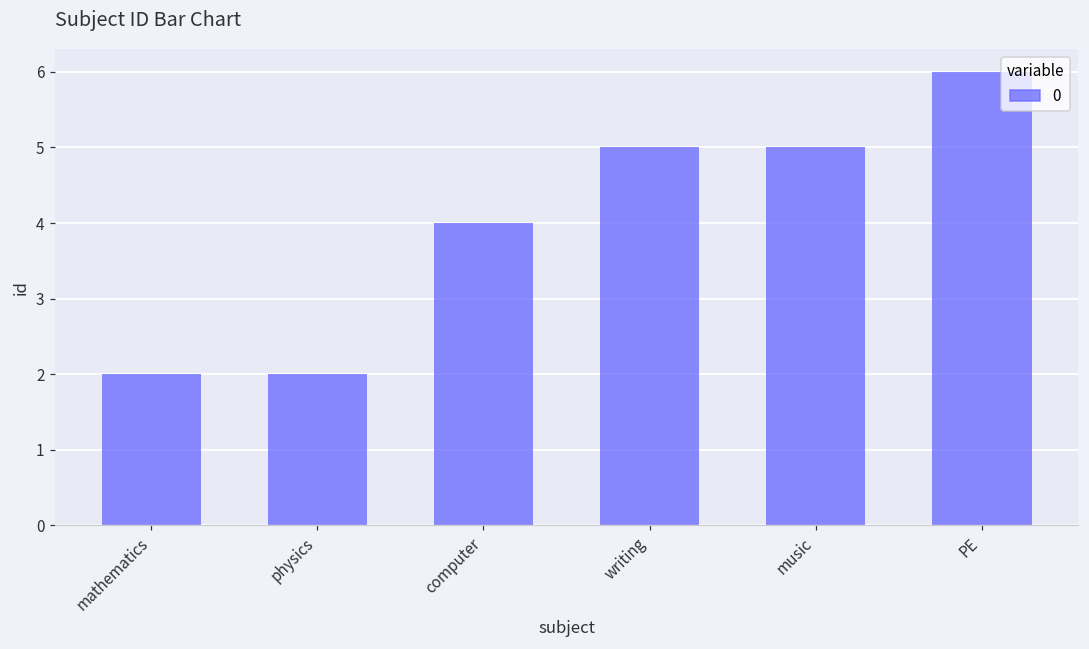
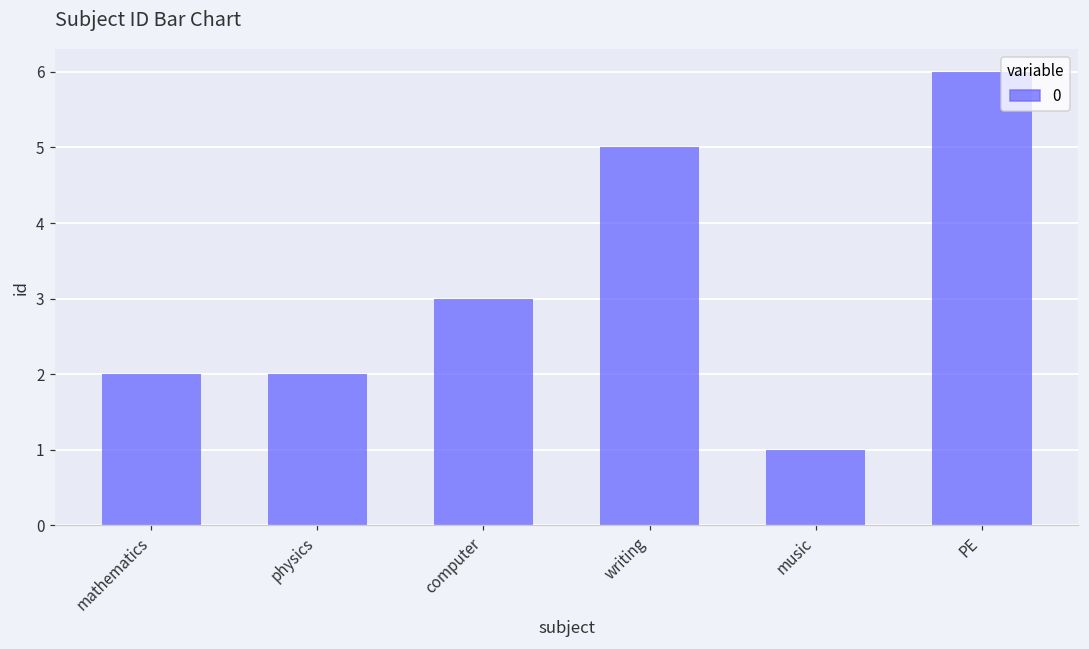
computer: 4 -> 3
music: 5 -> 1
